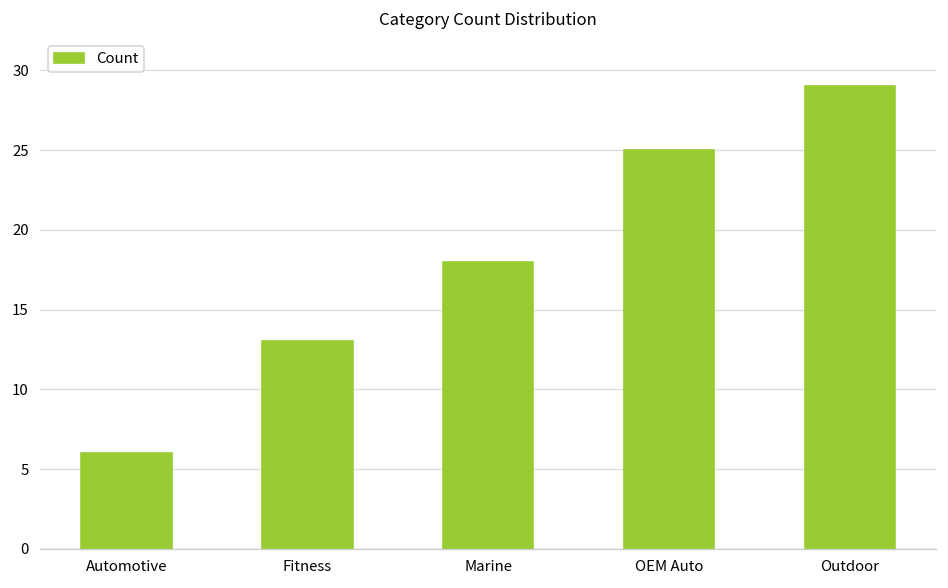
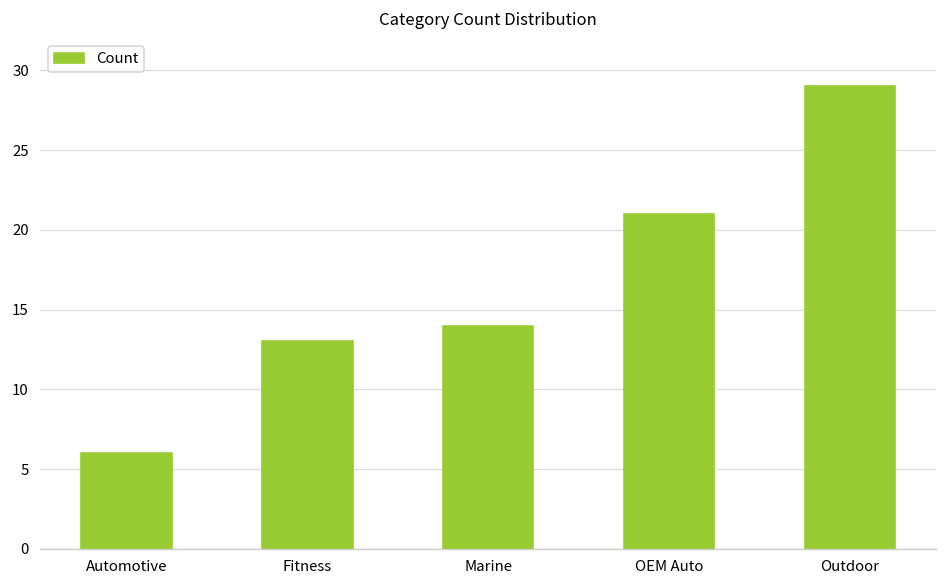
Marine: 18 -> 14
OEM Auto: 25 -> 21
